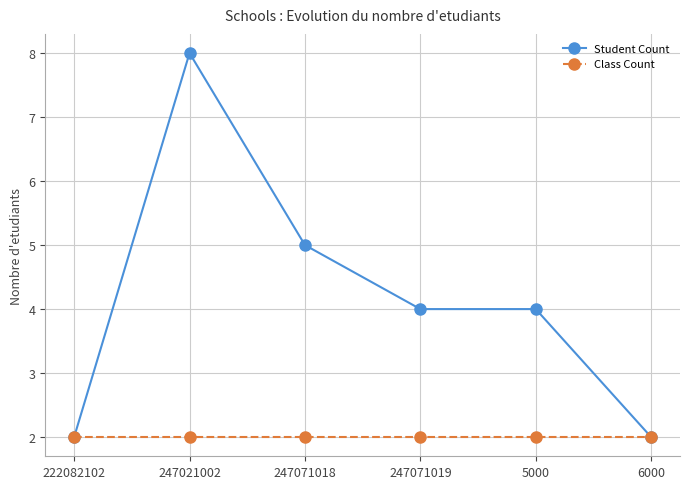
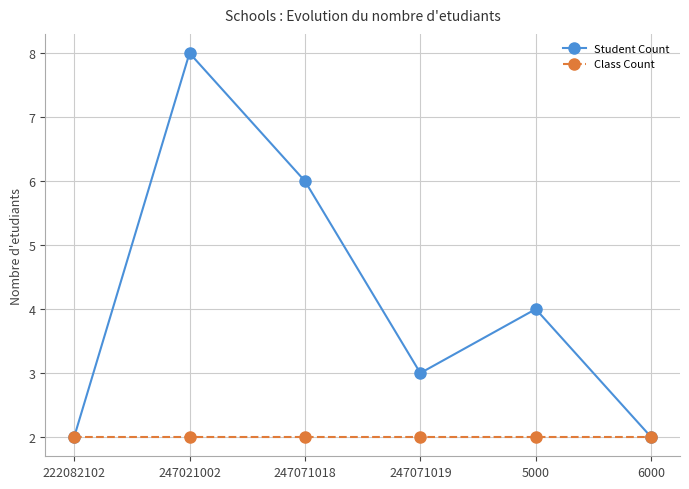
Student Count, 247071018: 5 -> 6
Student Count, 247071019: 4 -> 3
